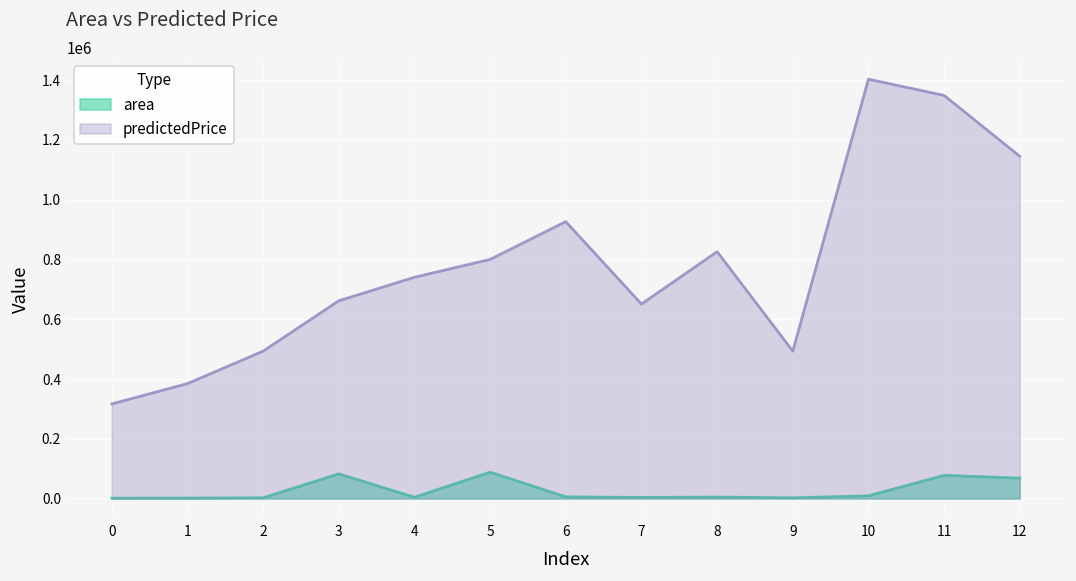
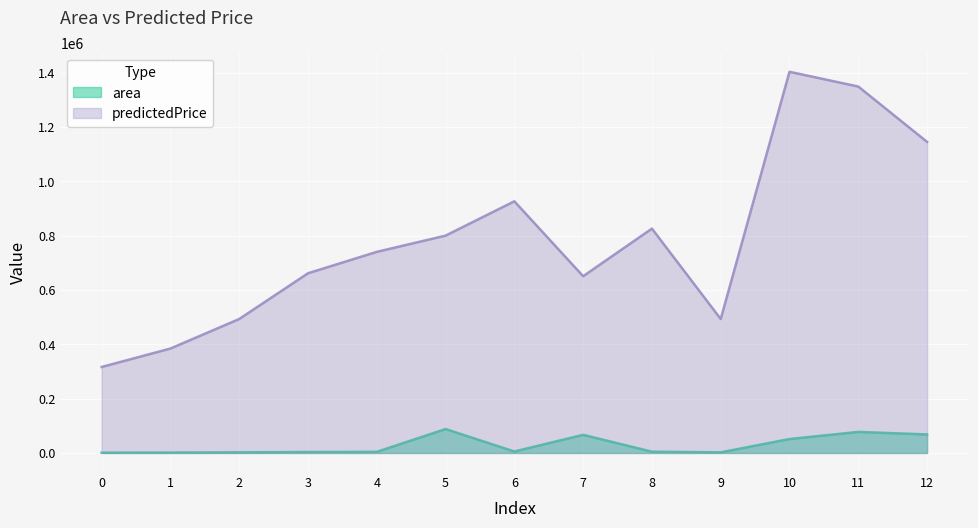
area, 3: 80000 -> 0
area, 7: 0 -> 70000
area, 10: 10000 -> 50000
